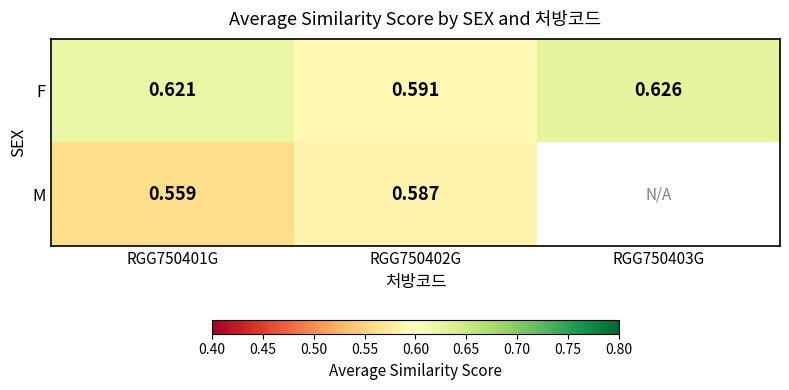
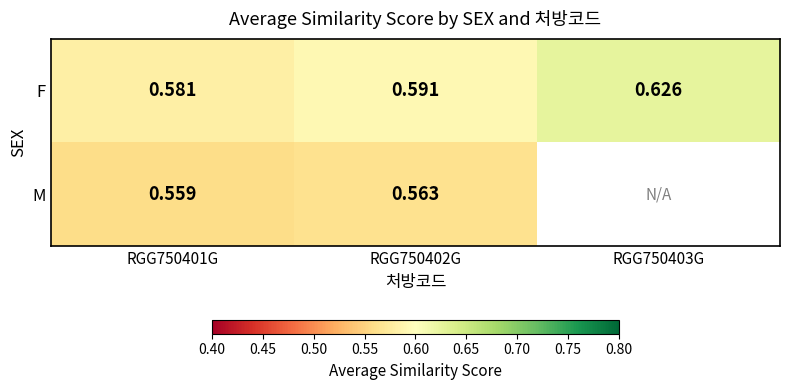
F, RGG750401G: 0.621 -> 0.581
M, RGG750402G: 0.587 -> 0.563
